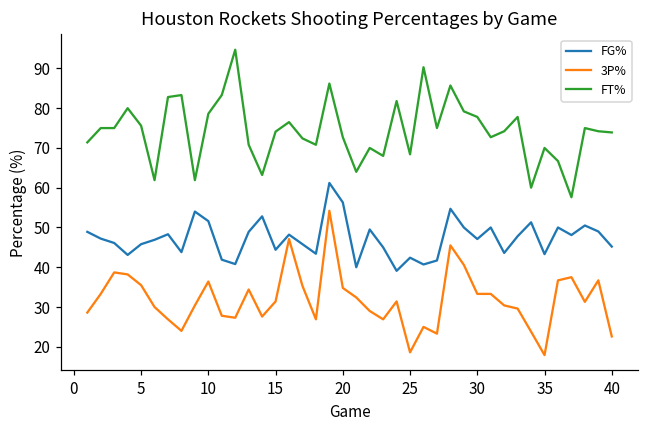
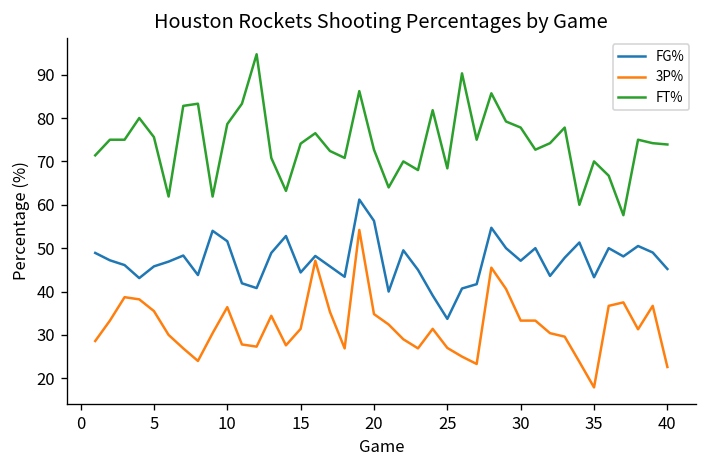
FG%, 25: 42 -> 34
3P%, 25: 19 -> 27
